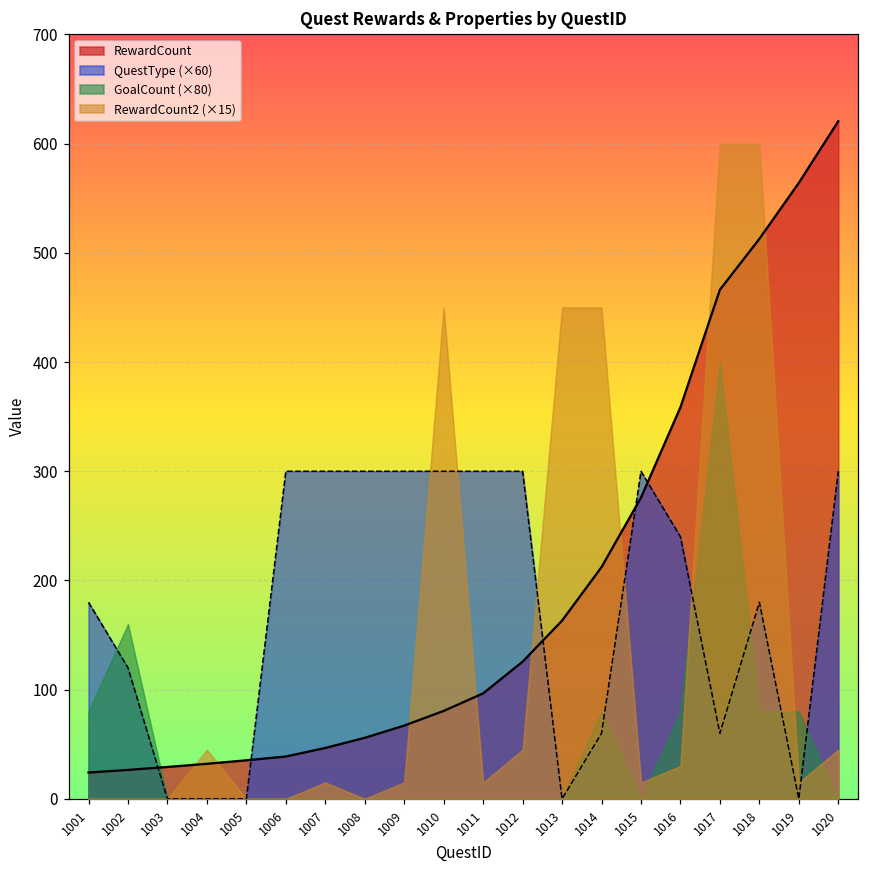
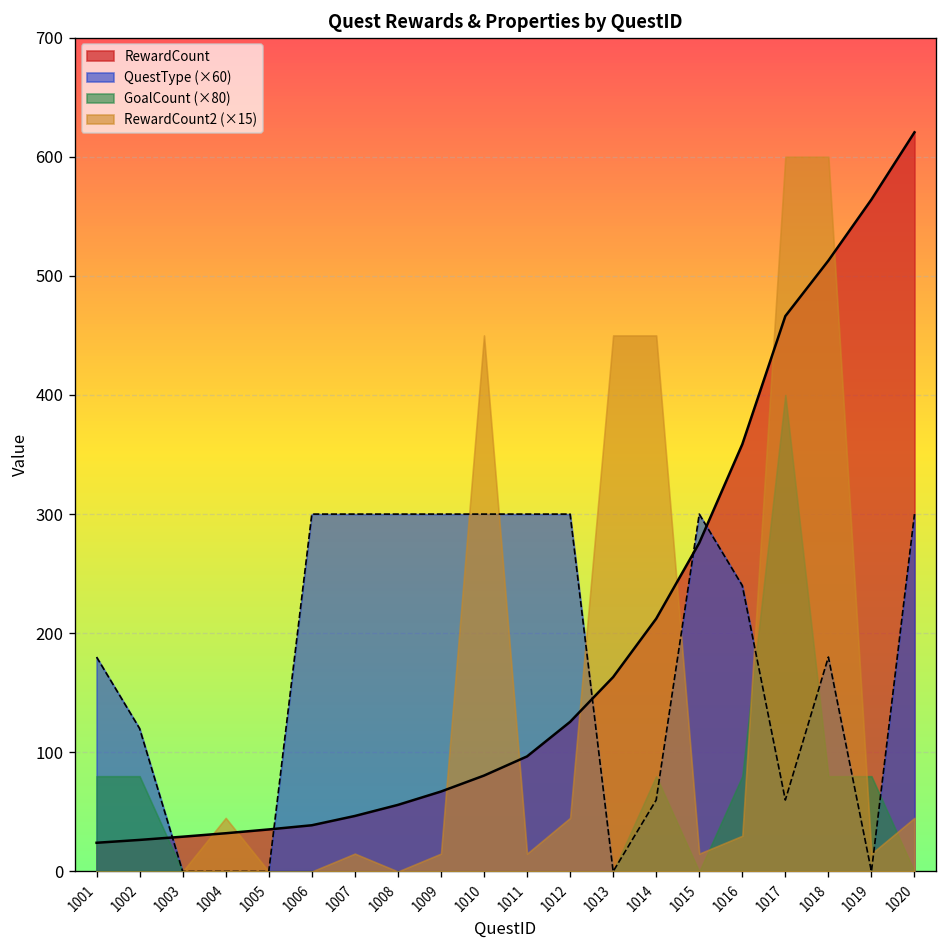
GoalCount (×80), 1002: 160 -> 80
